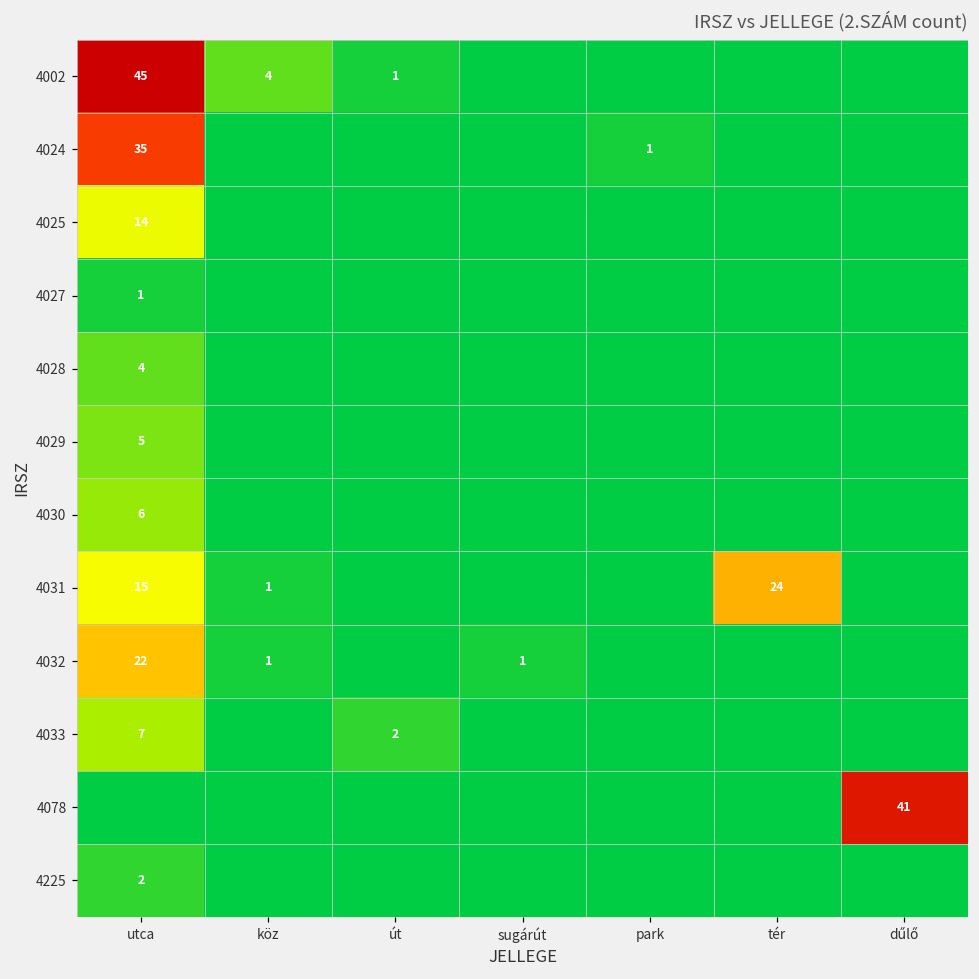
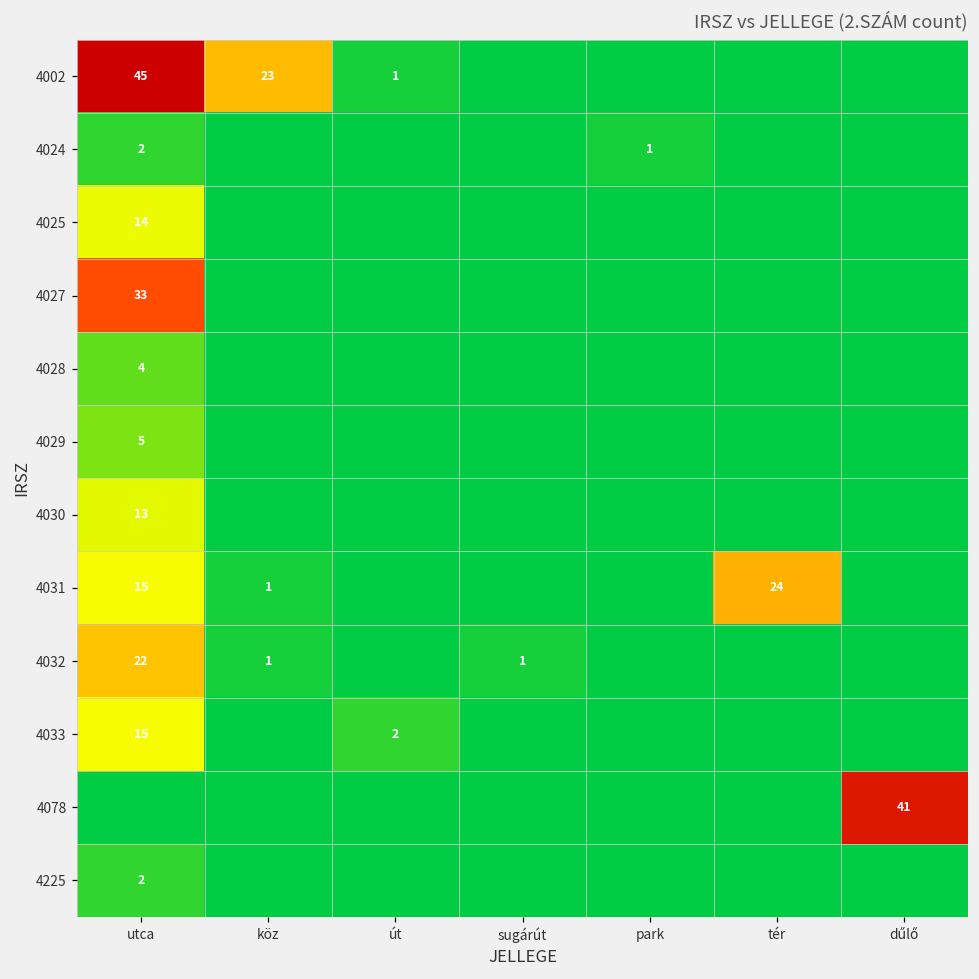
4002, köz: 4 -> 23
4024, utca: 35 -> 2
4027, utca: 1 -> 33
4030, utca: 6 -> 13
4033, utca: 7 -> 15
